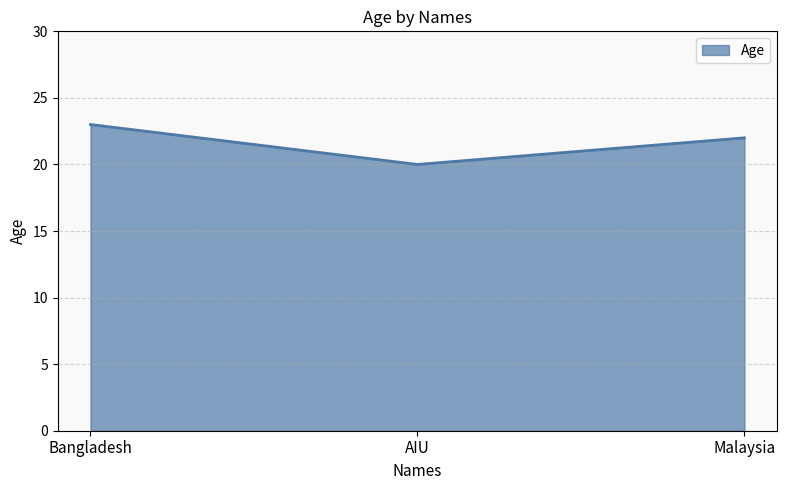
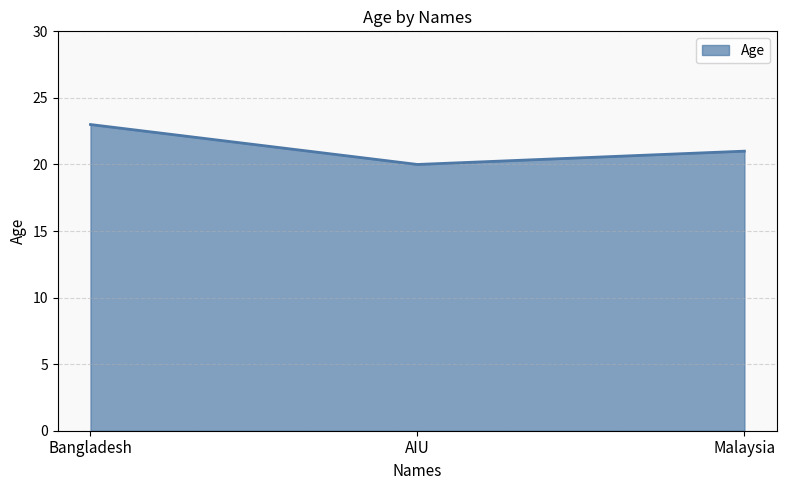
Malaysia: 22 -> 21
